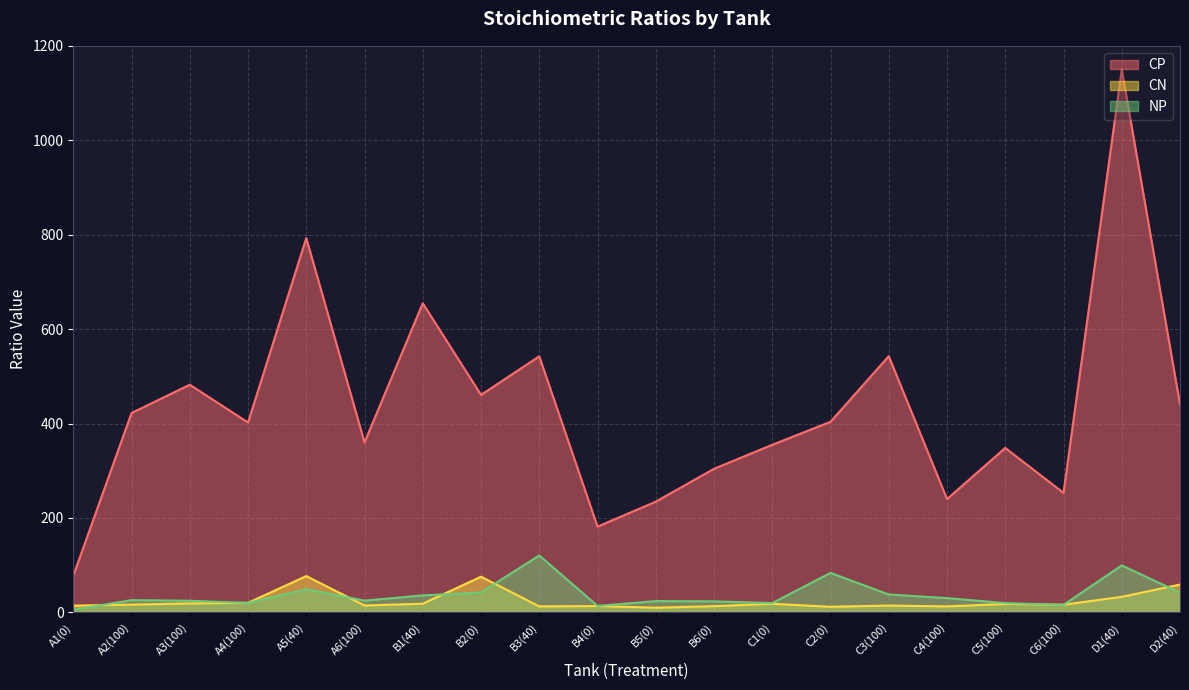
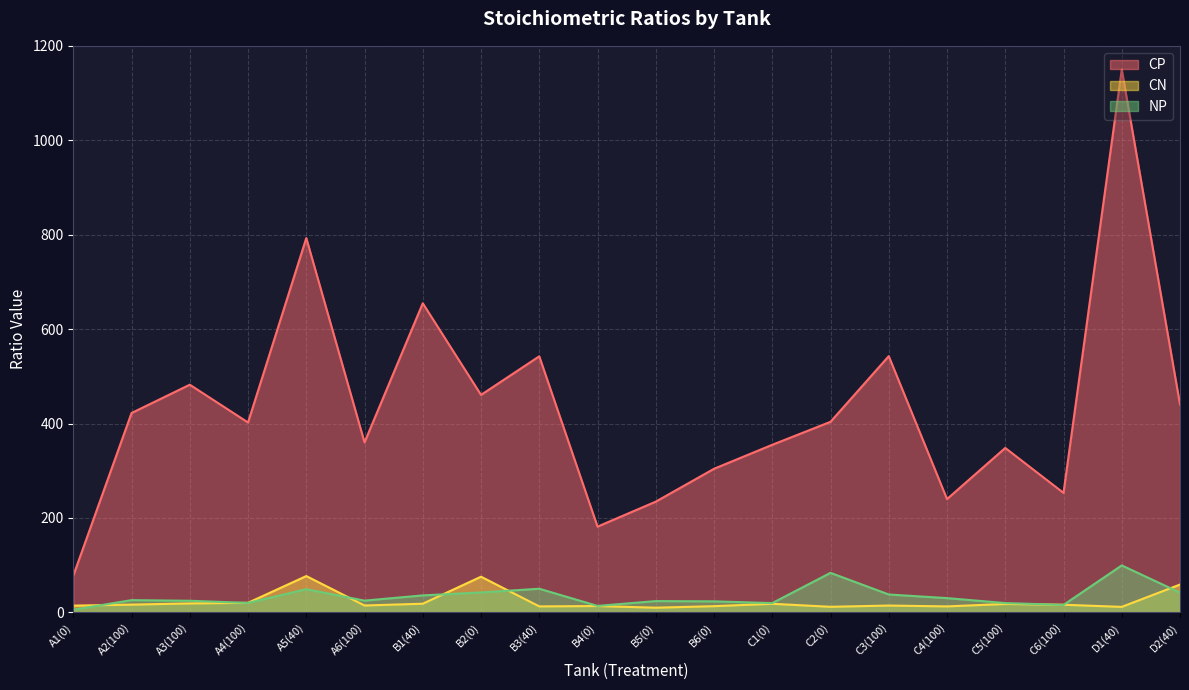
NP, B3(40): 120 -> 50
CN, D1(40): 30 -> 10
